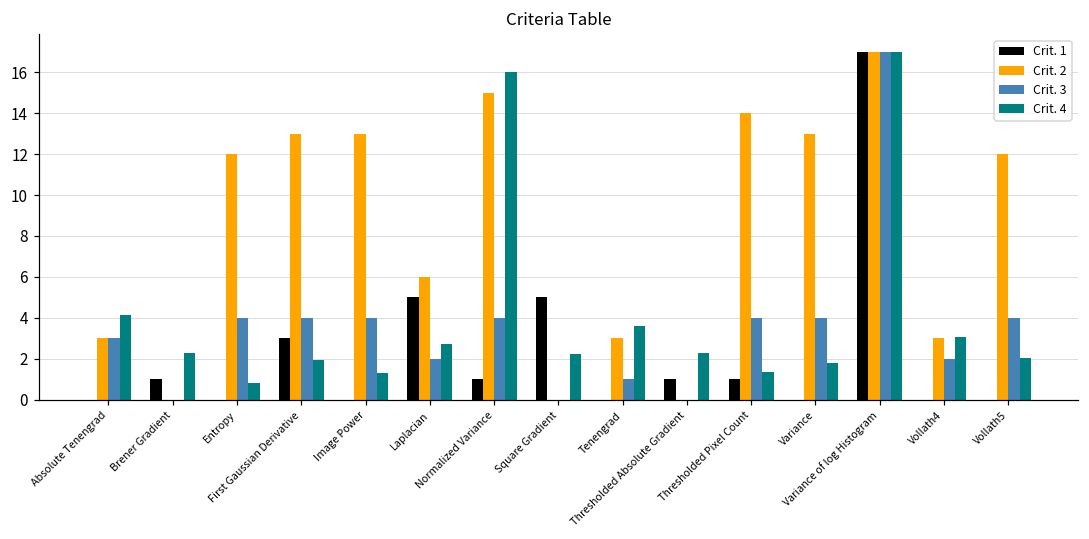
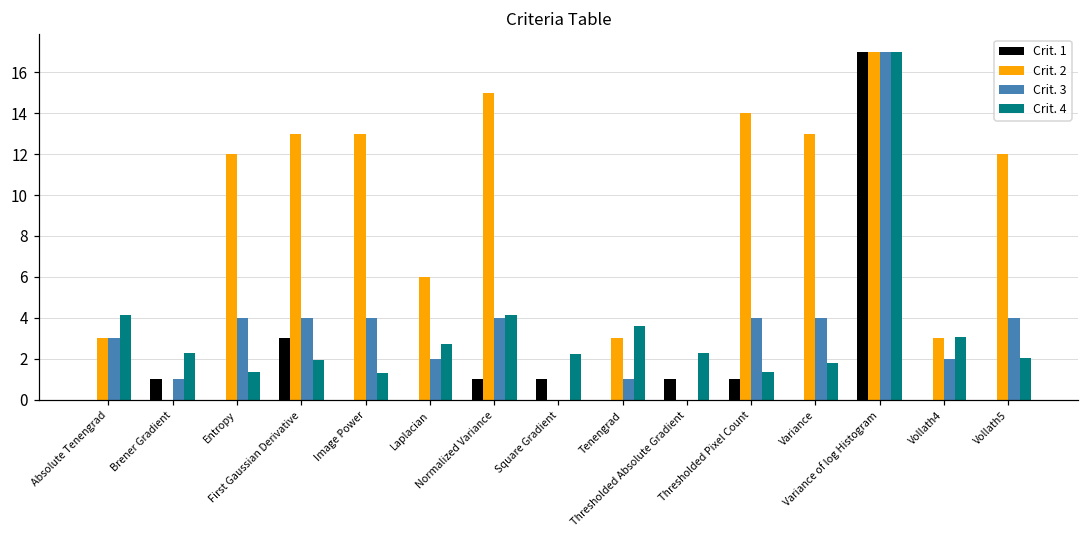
Crit. 3, Brener Gradient: 0 -> 1
Crit. 4, Entropy: 0.8 -> 1.3
Crit. 1, Laplacian: 5 -> 0
Crit. 4, Normalized Variance: 16.0 -> 4.1
Crit. 1, Square Gradient: 5 -> 1
